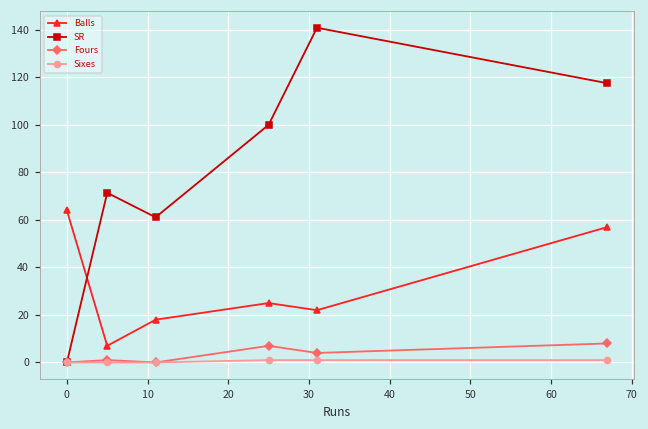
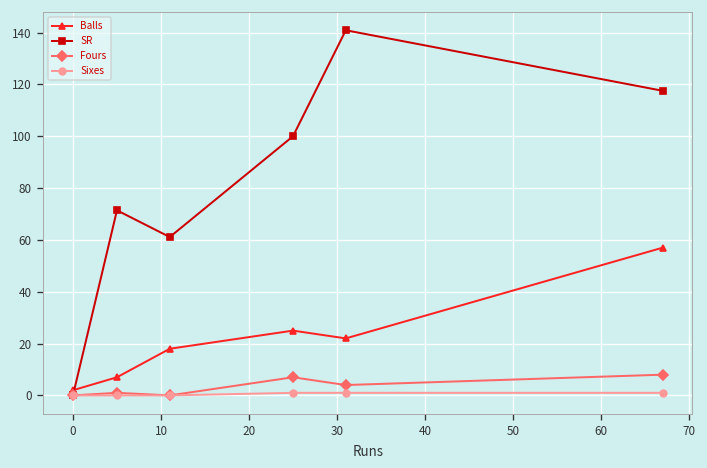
Balls, 0: 64 -> 2
